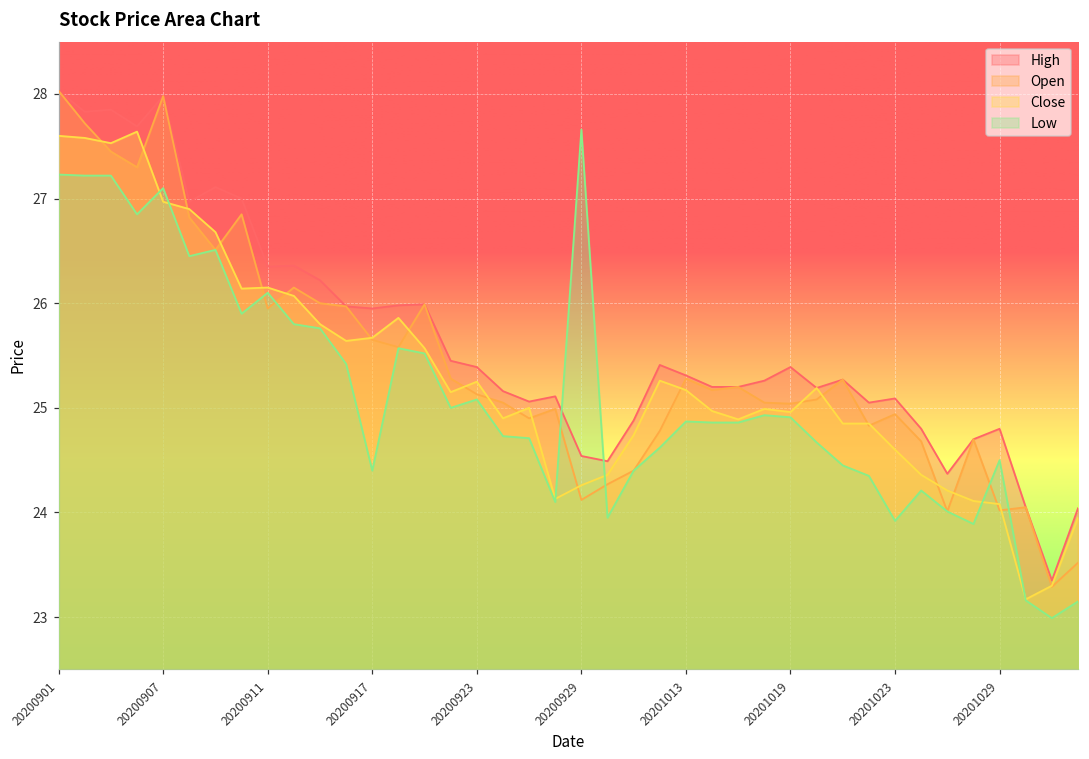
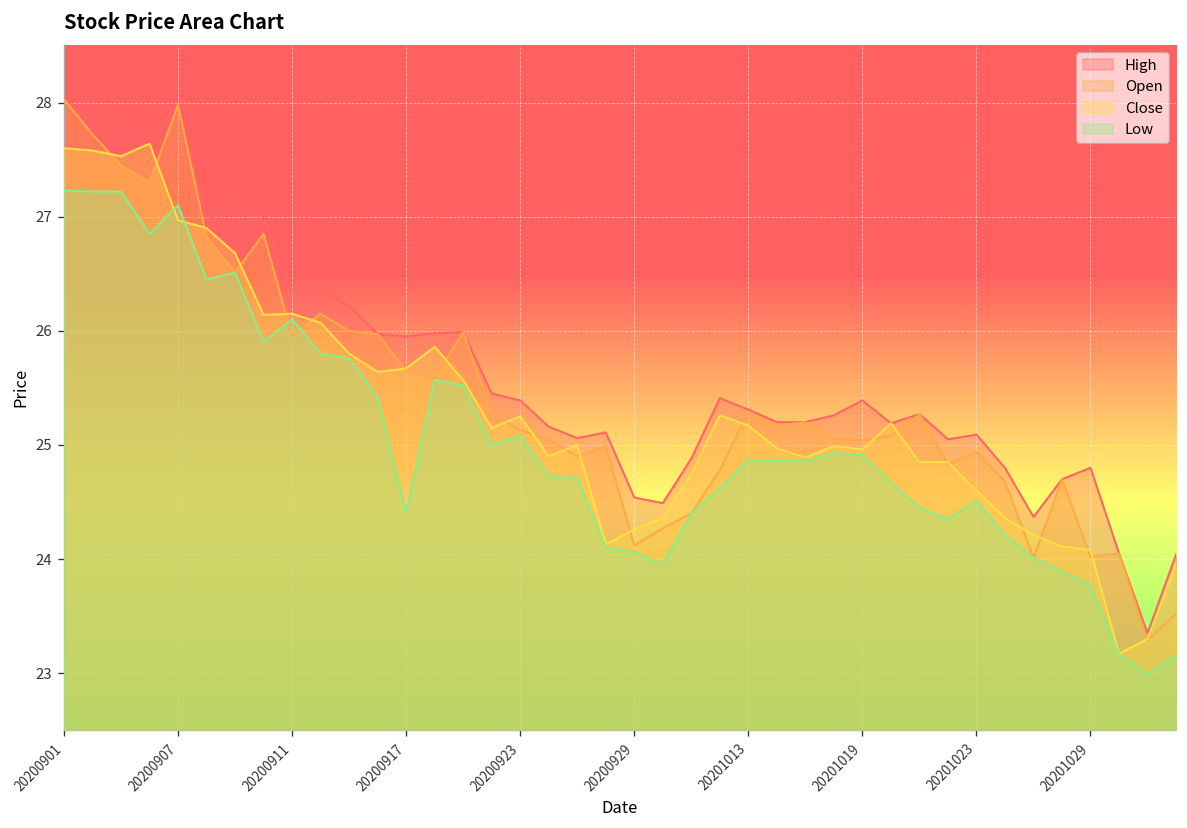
Low, 20200929: 27.7 -> 24.1
Low, 20201023: 23.9 -> 24.5
Low, 20201029: 24.5 -> 23.8
